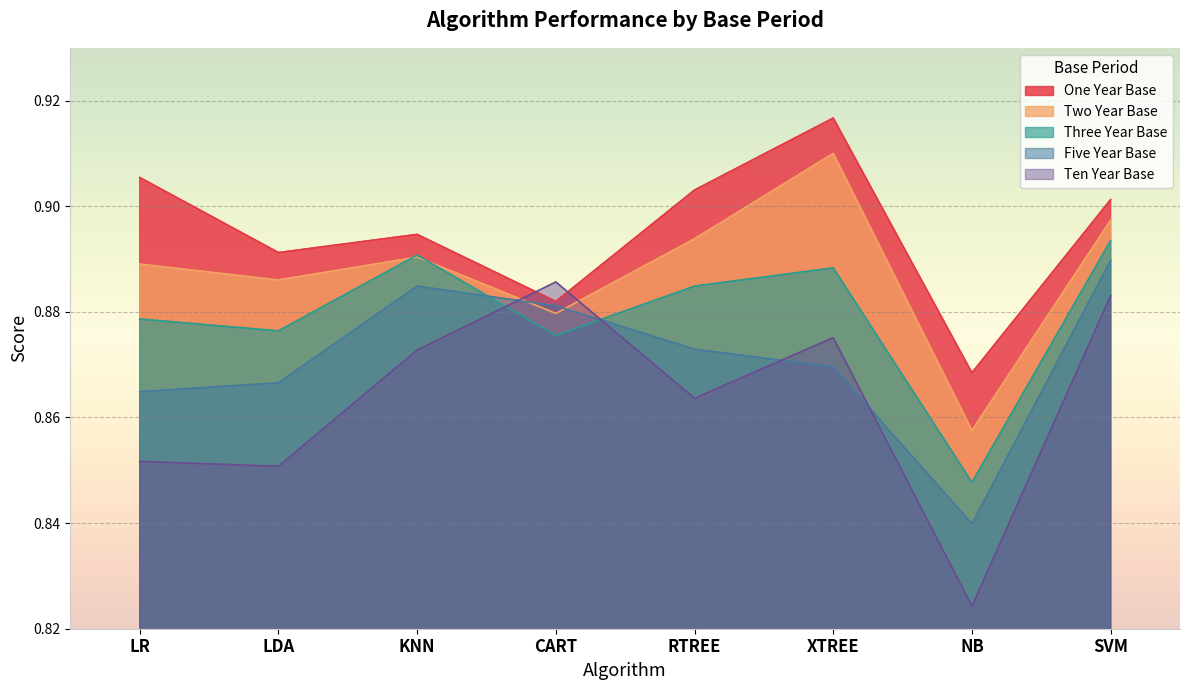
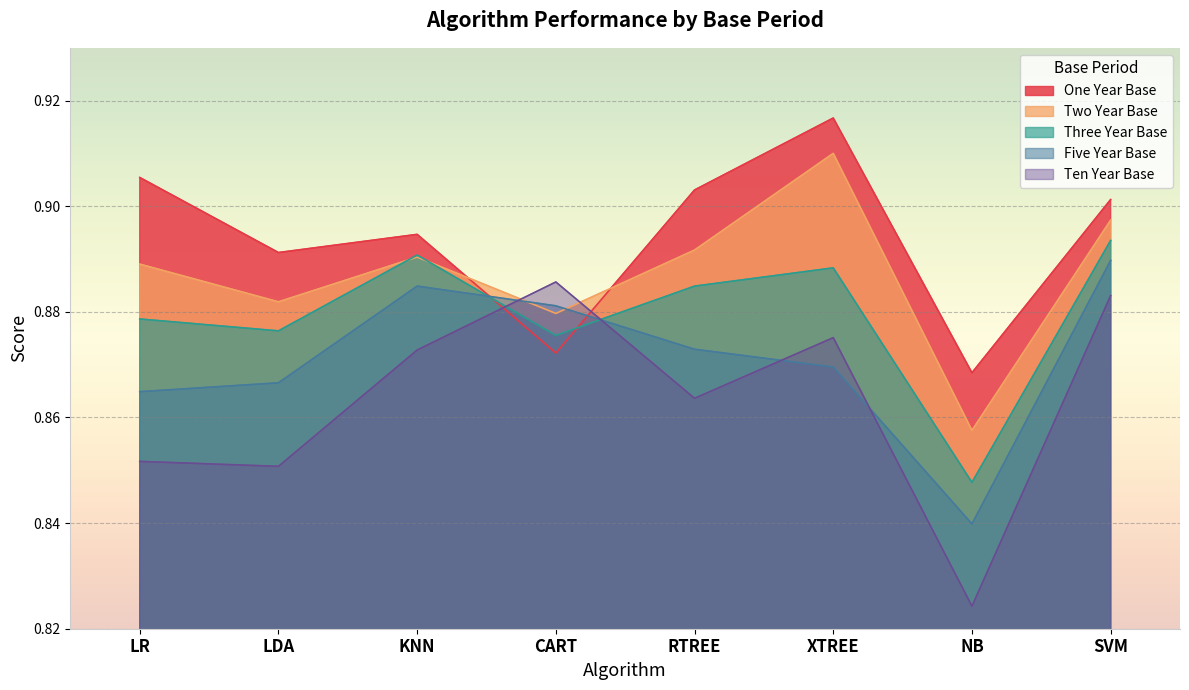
Two Year Base, LDA: 0.886 -> 0.882
One Year Base, CART: 0.882 -> 0.872
Two Year Base, RTREE: 0.894 -> 0.892
